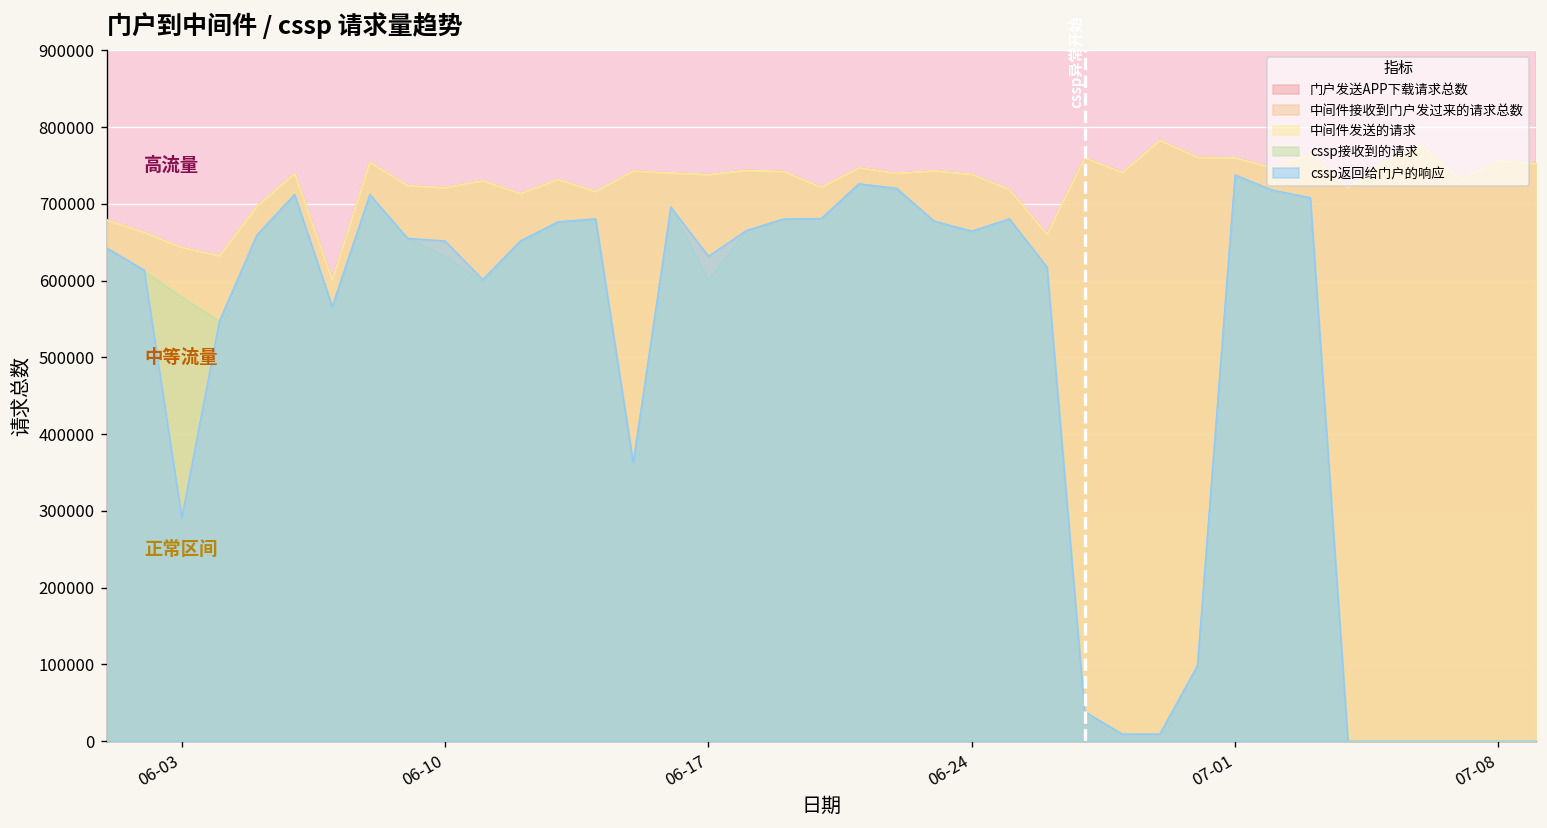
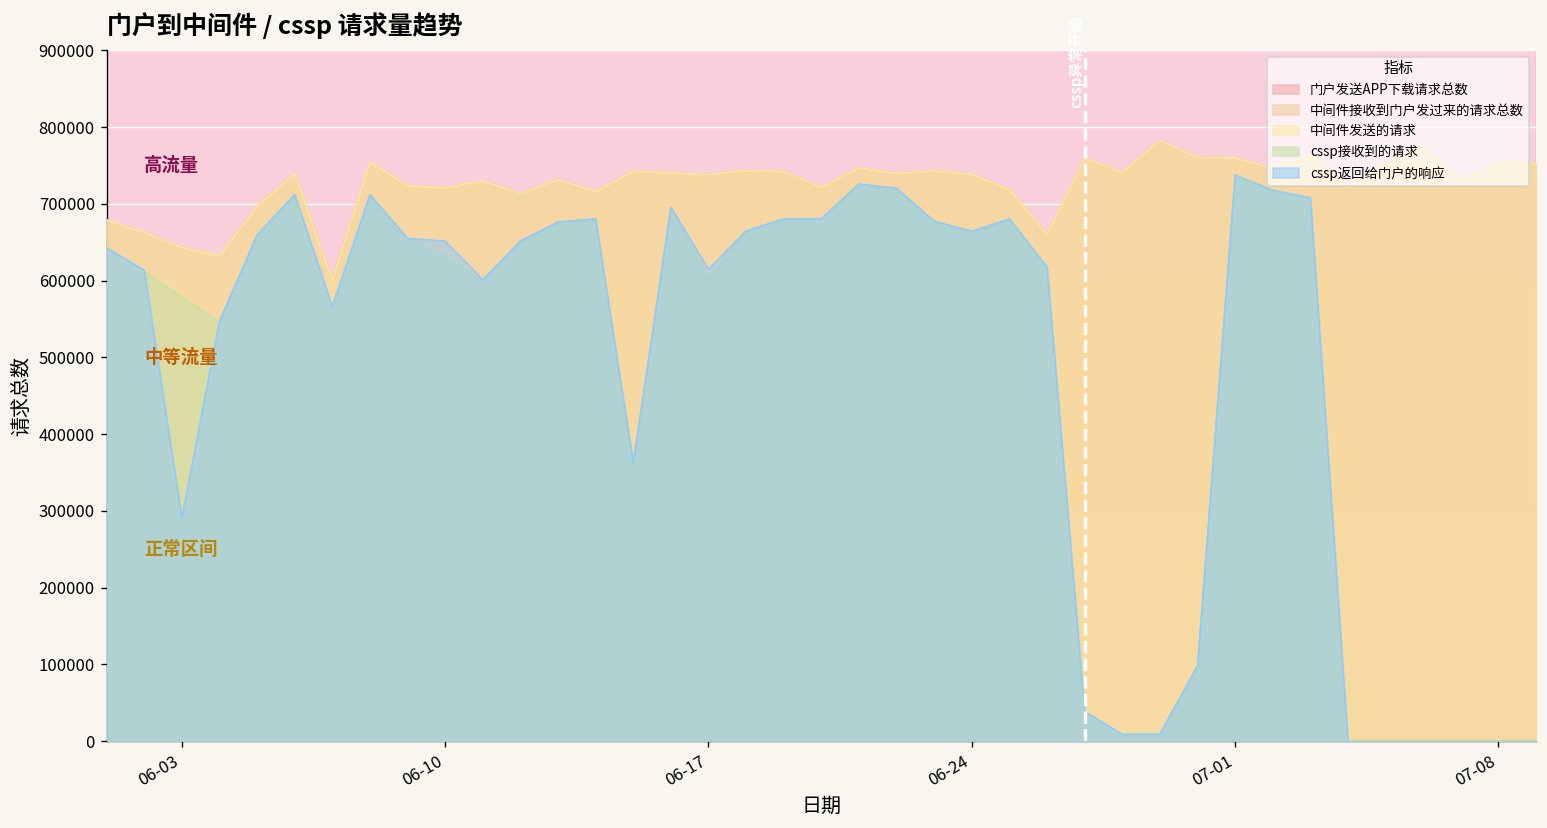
cssp返回给门户的响应, 06-17: 630000 -> 610000
